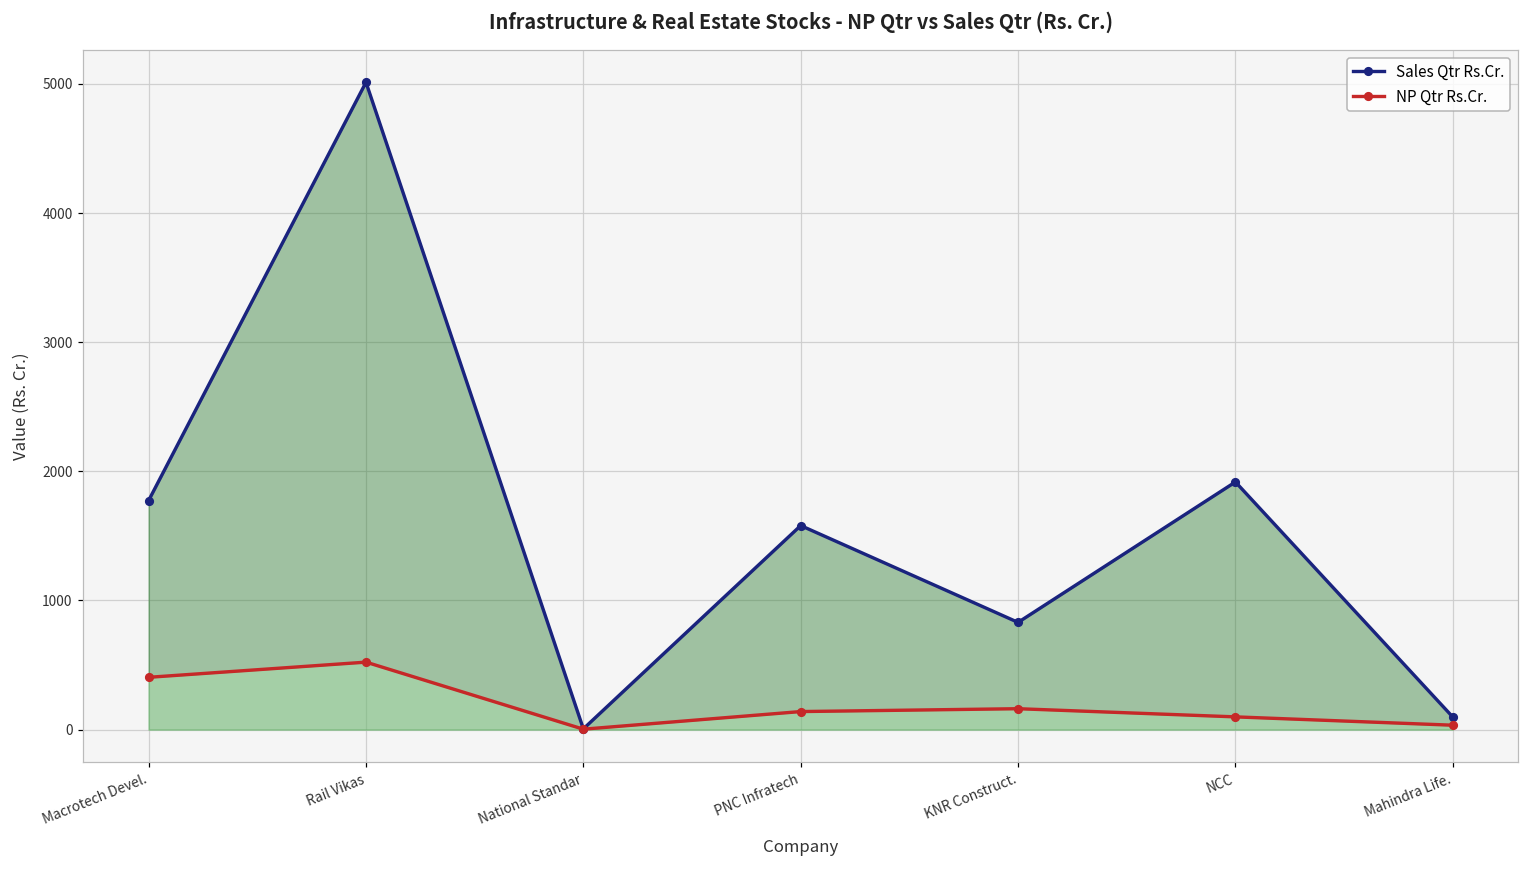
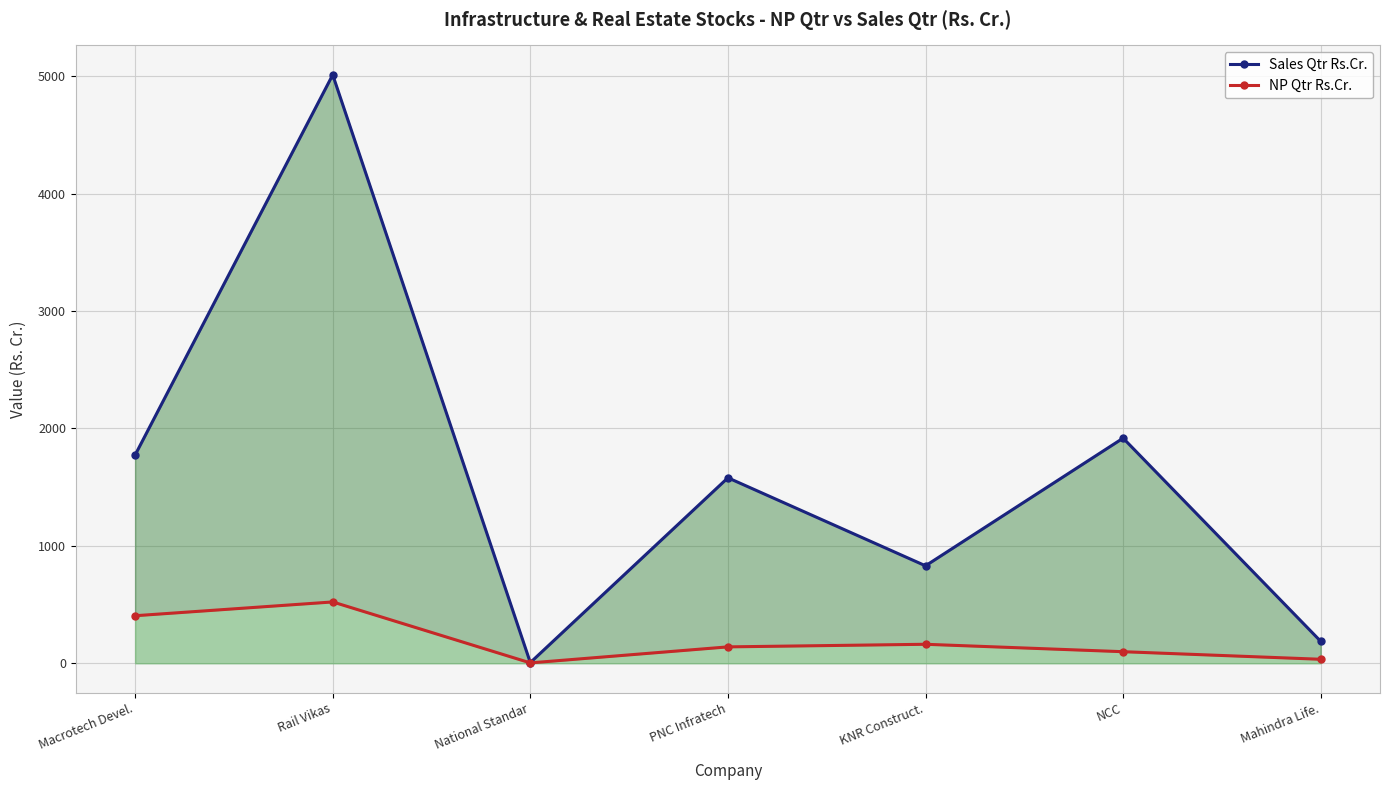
Sales Qtr Rs.Cr., Mahindra Life.: 100 -> 190
